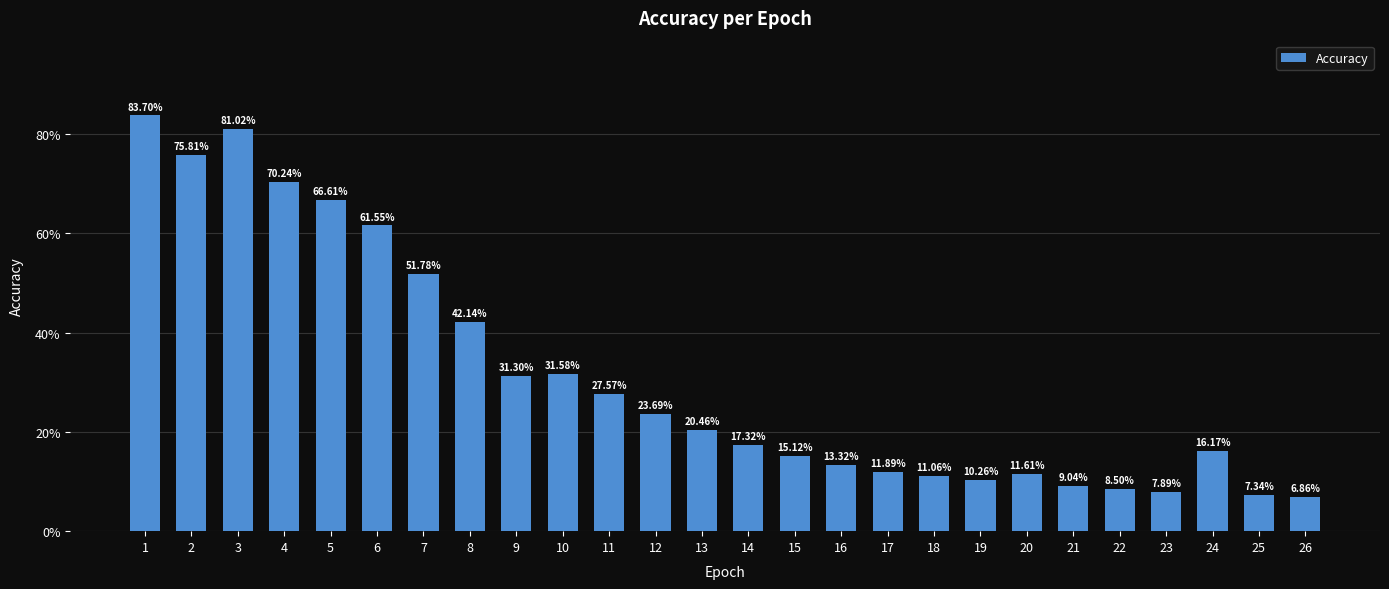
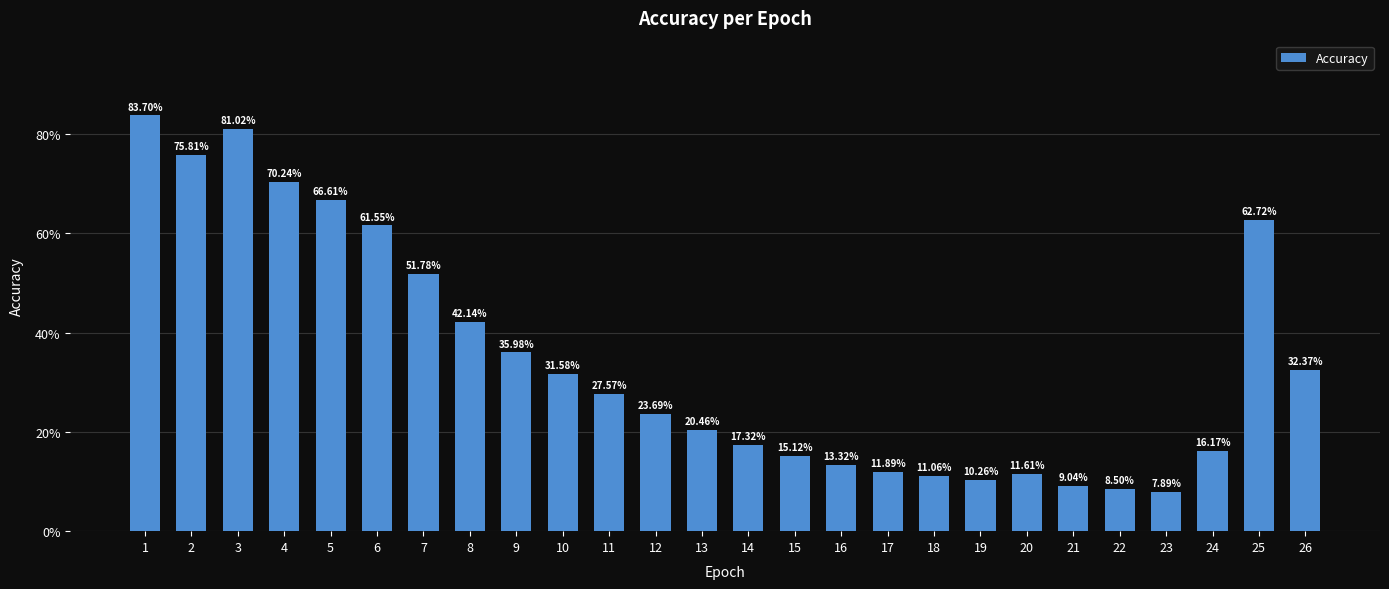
9: 31.30% -> 35.98%
25: 7.34% -> 62.72%
26: 6.86% -> 32.37%
